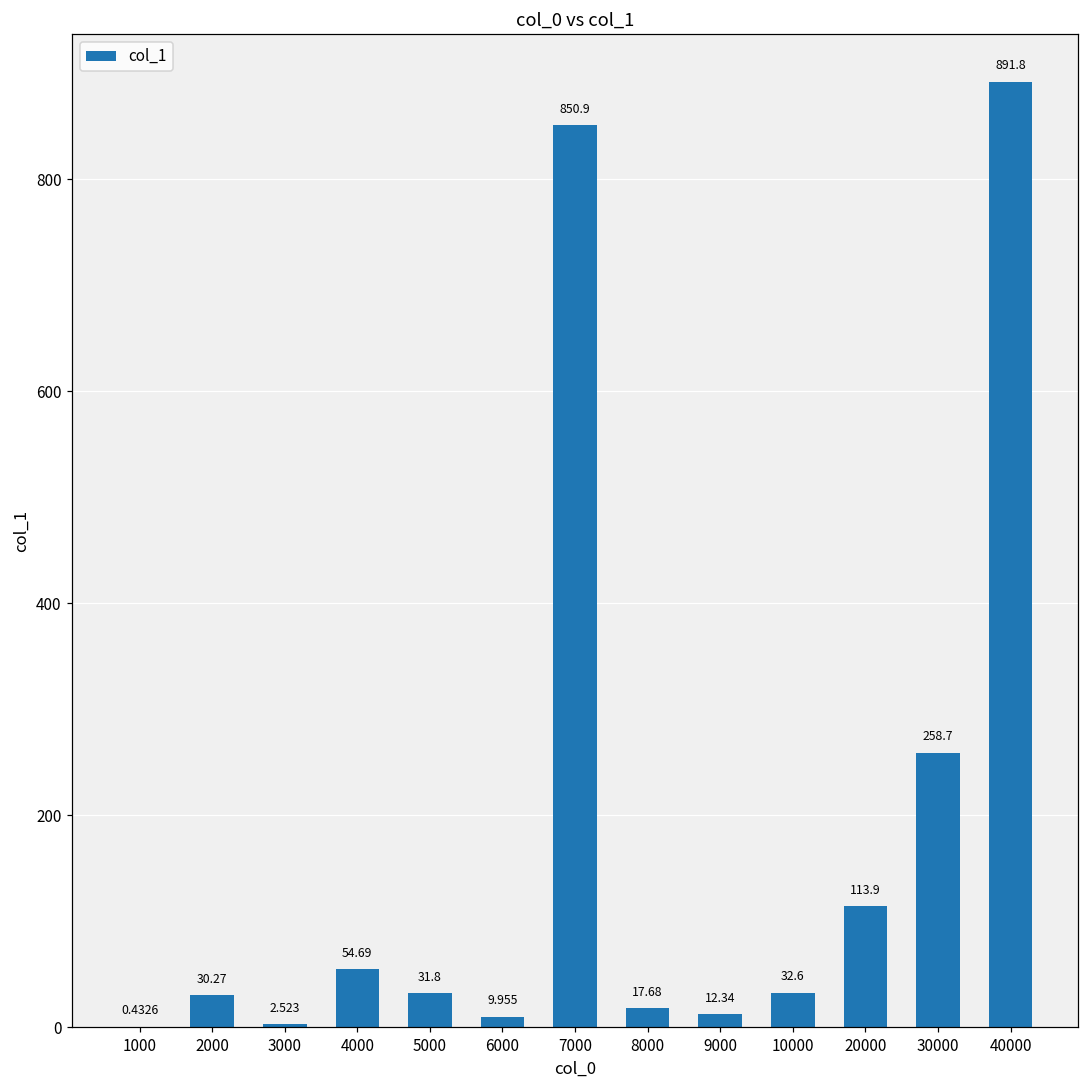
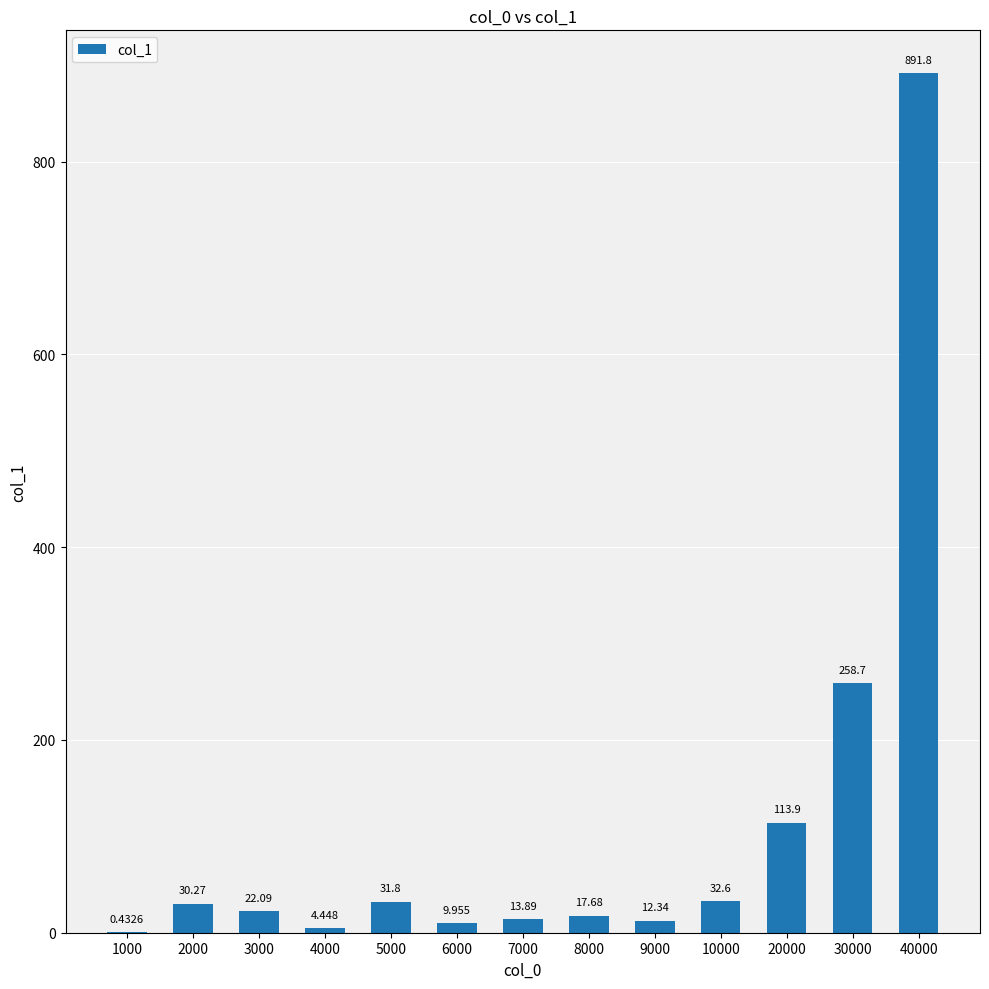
3000: 2.523 -> 22.09
4000: 54.69 -> 4.448
7000: 850.9 -> 13.89
